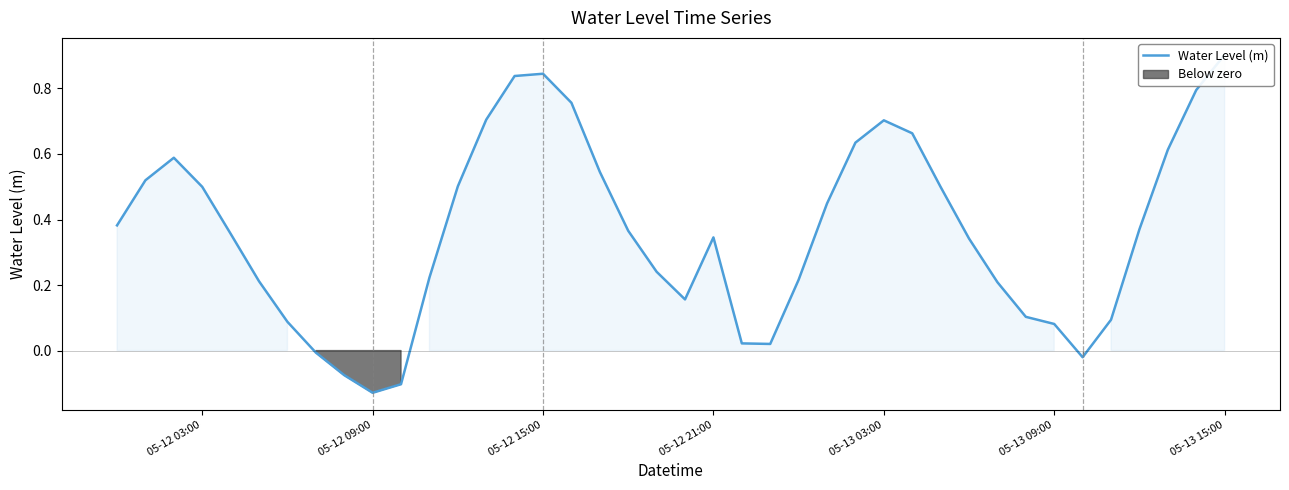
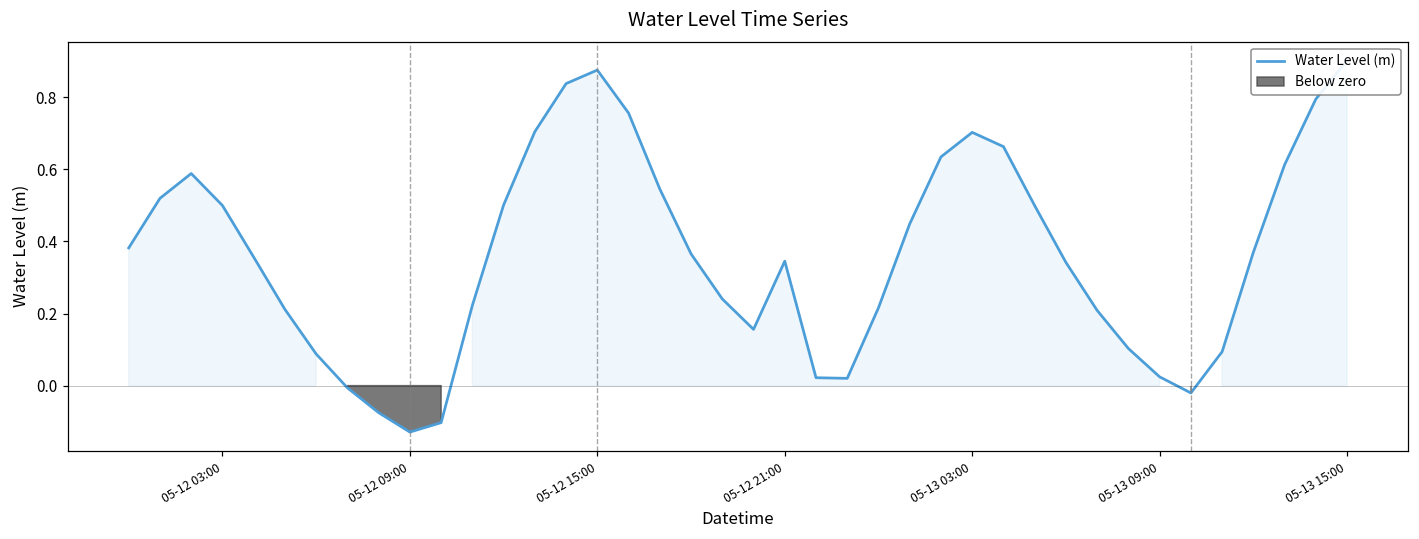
05-12 15:00: 0.84 -> 0.88
05-13 09:00: 0.08 -> 0.02
